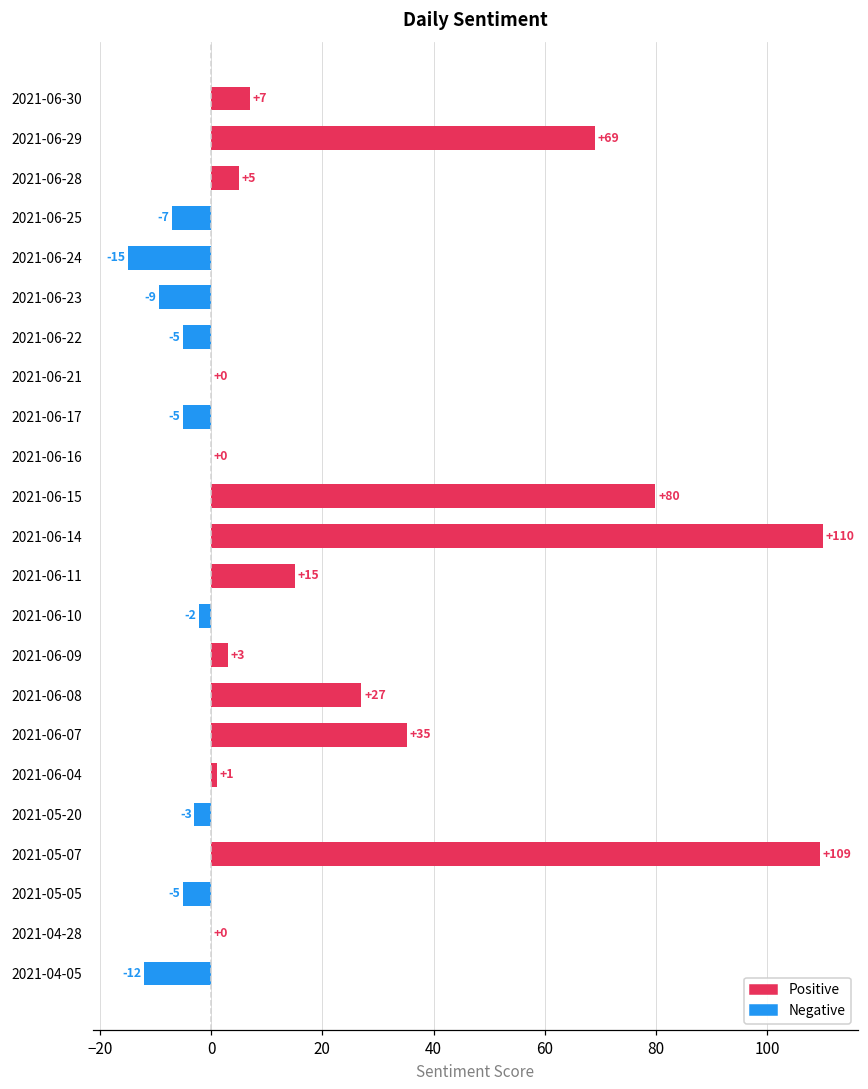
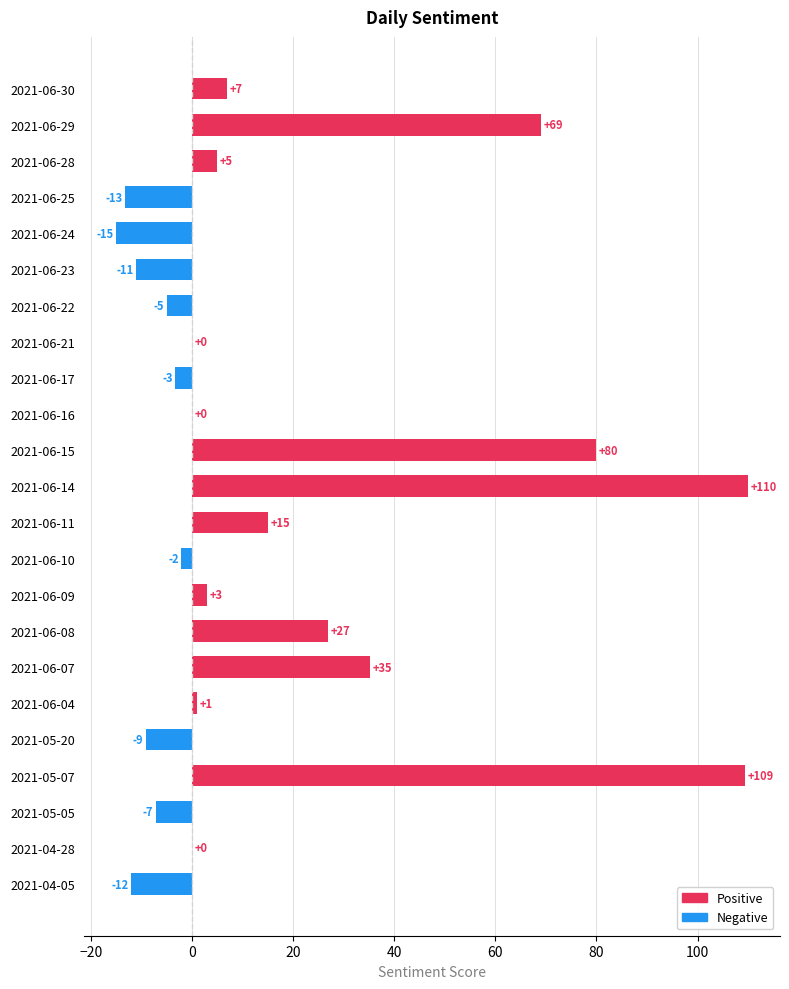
2021-06-25: -7 -> -13
2021-06-23: -9 -> -11
2021-06-17: -5 -> -3
2021-05-20: -3 -> -9
2021-05-05: -5 -> -7
